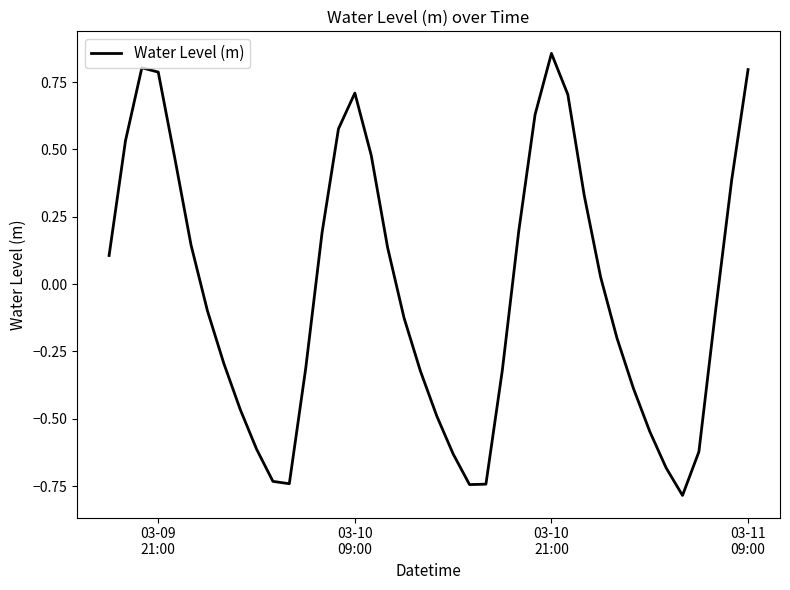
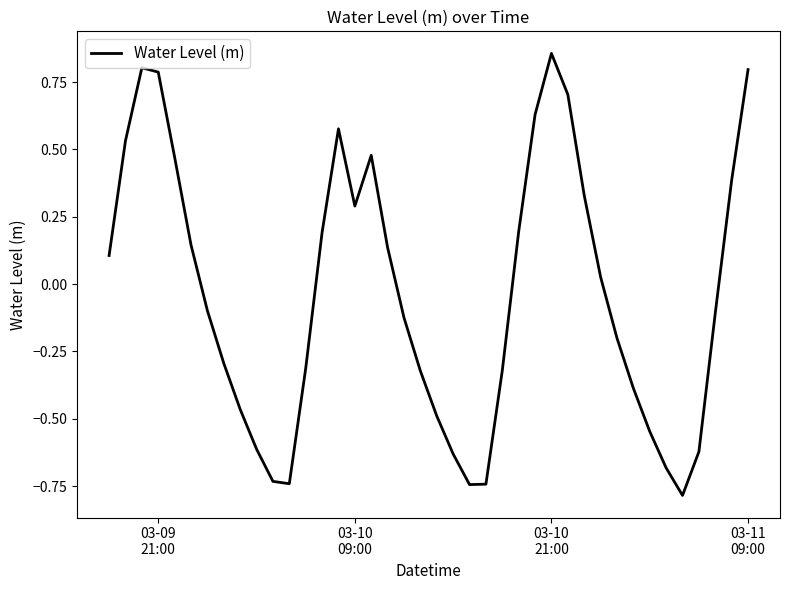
03-10 09:00: 0.71 -> 0.29
